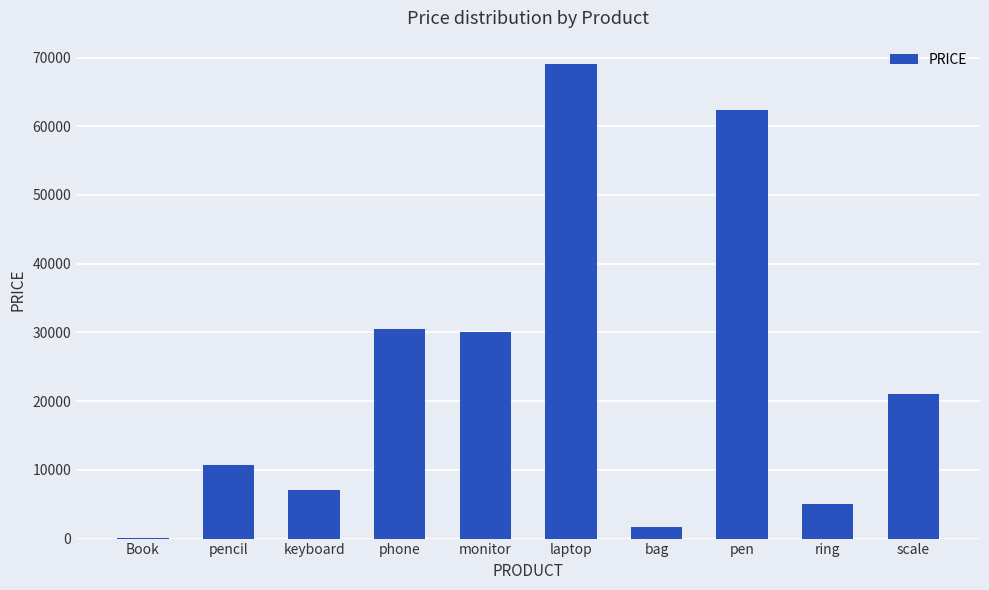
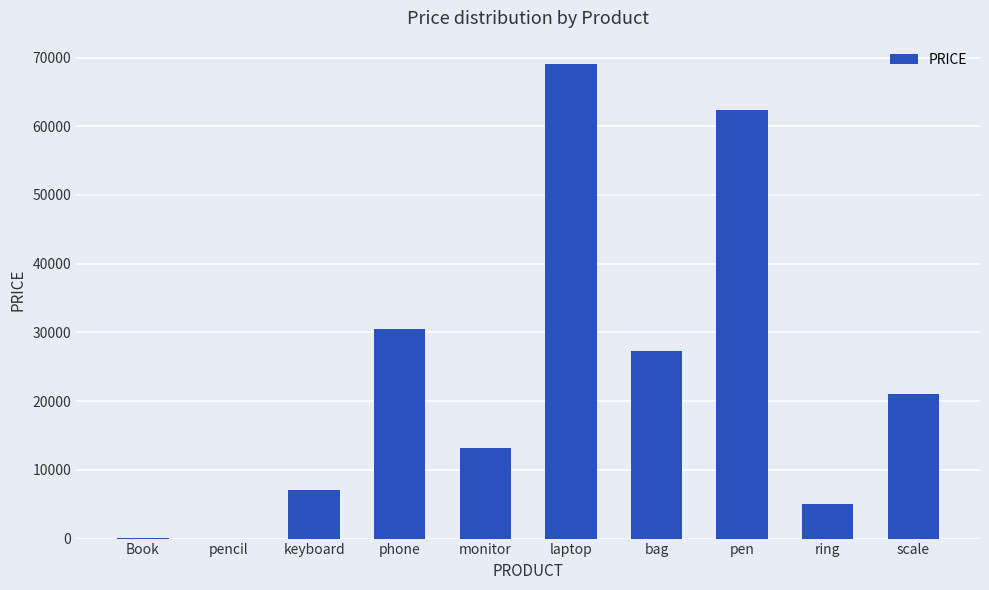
pencil: 11000 -> 0
monitor: 30000 -> 13000
bag: 2000 -> 27000
